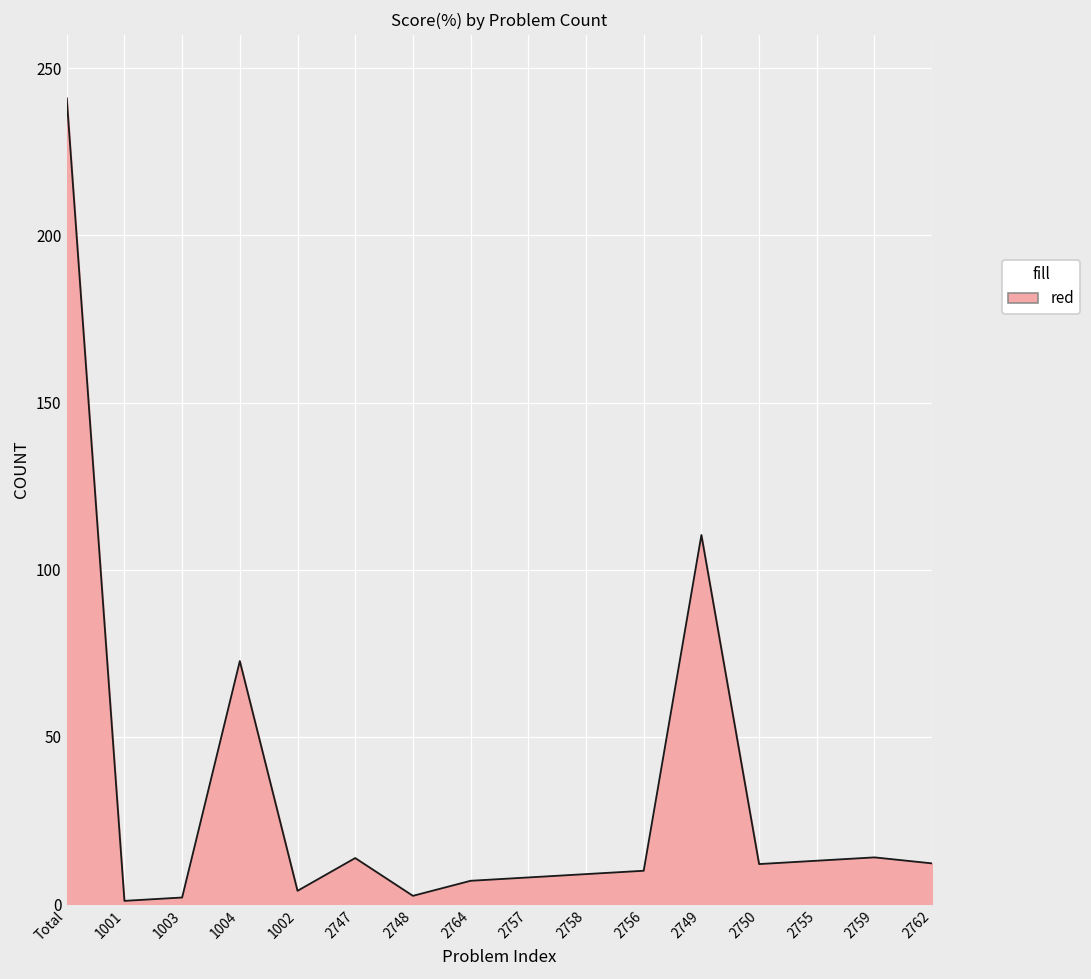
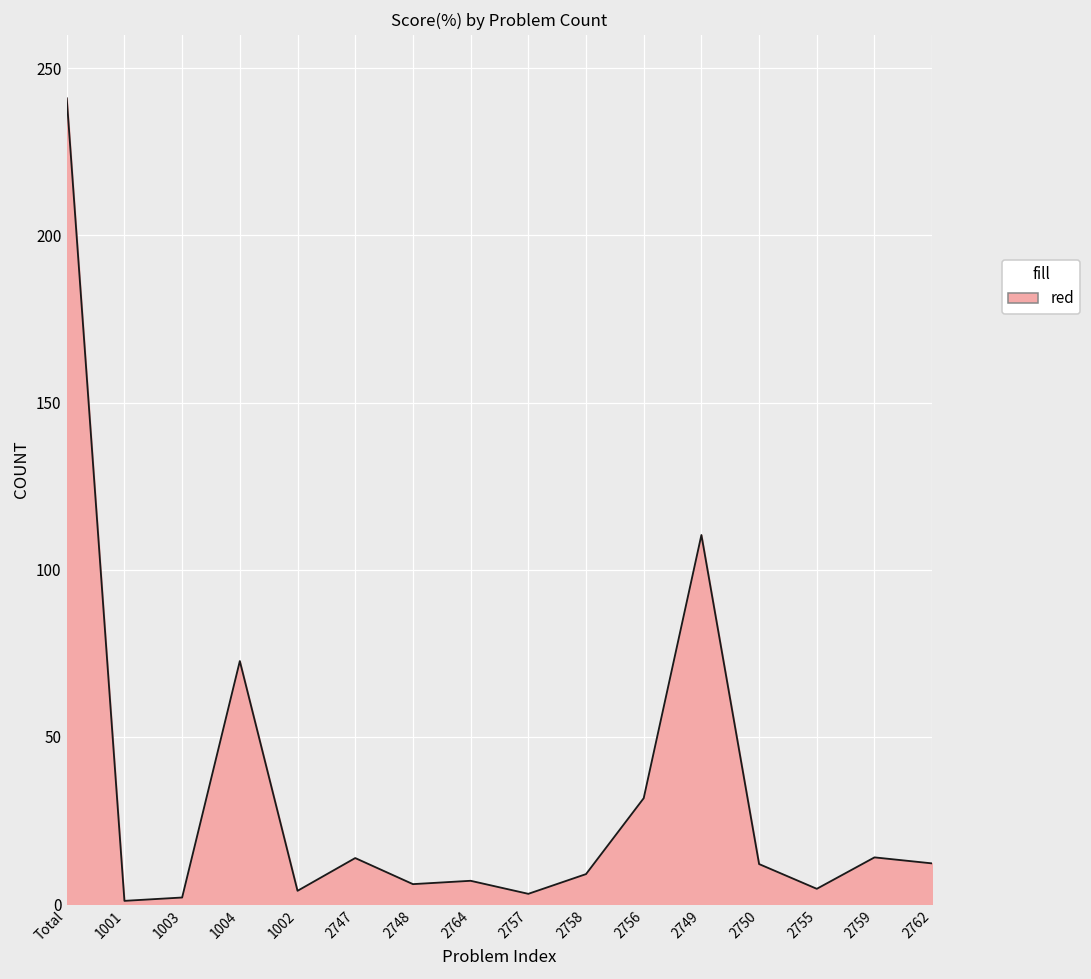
2748: 3 -> 6
2757: 8 -> 3
2756: 10 -> 32
2755: 13 -> 5
